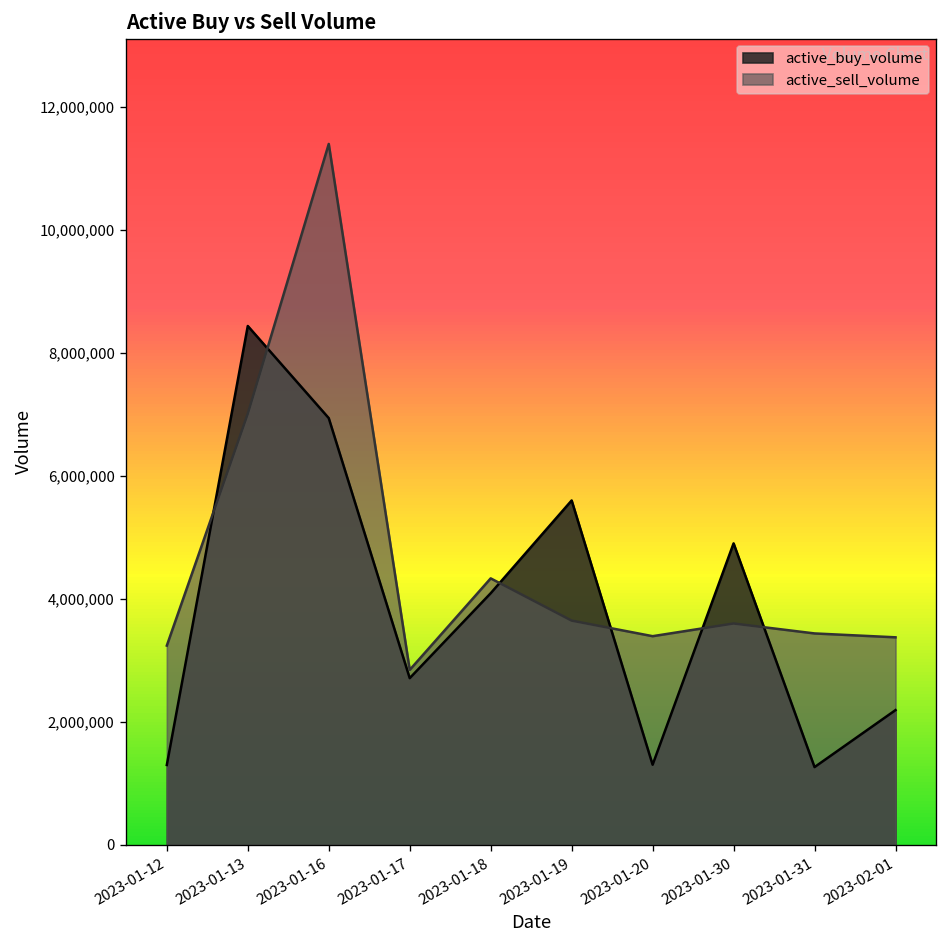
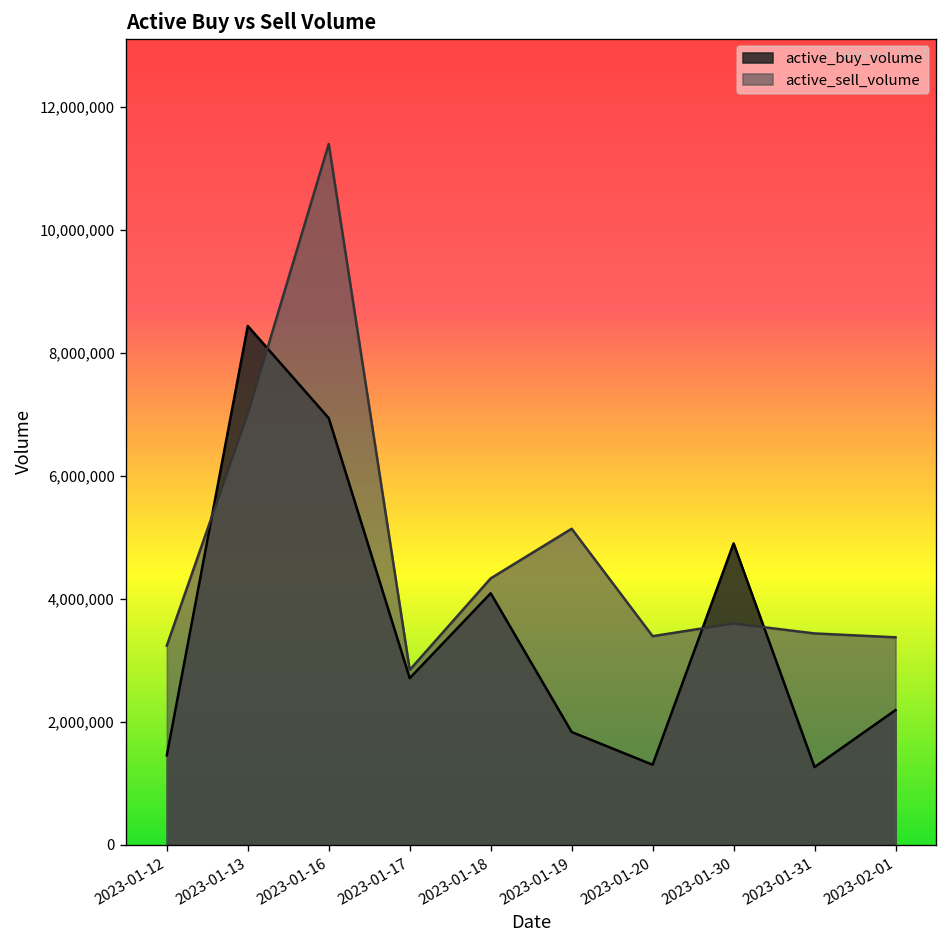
active_buy_volume, 2023-01-12: 1,300,000 -> 1,500,000
active_buy_volume, 2023-01-19: 5,600,000 -> 1,800,000
active_sell_volume, 2023-01-19: 3,600,000 -> 5,100,000
